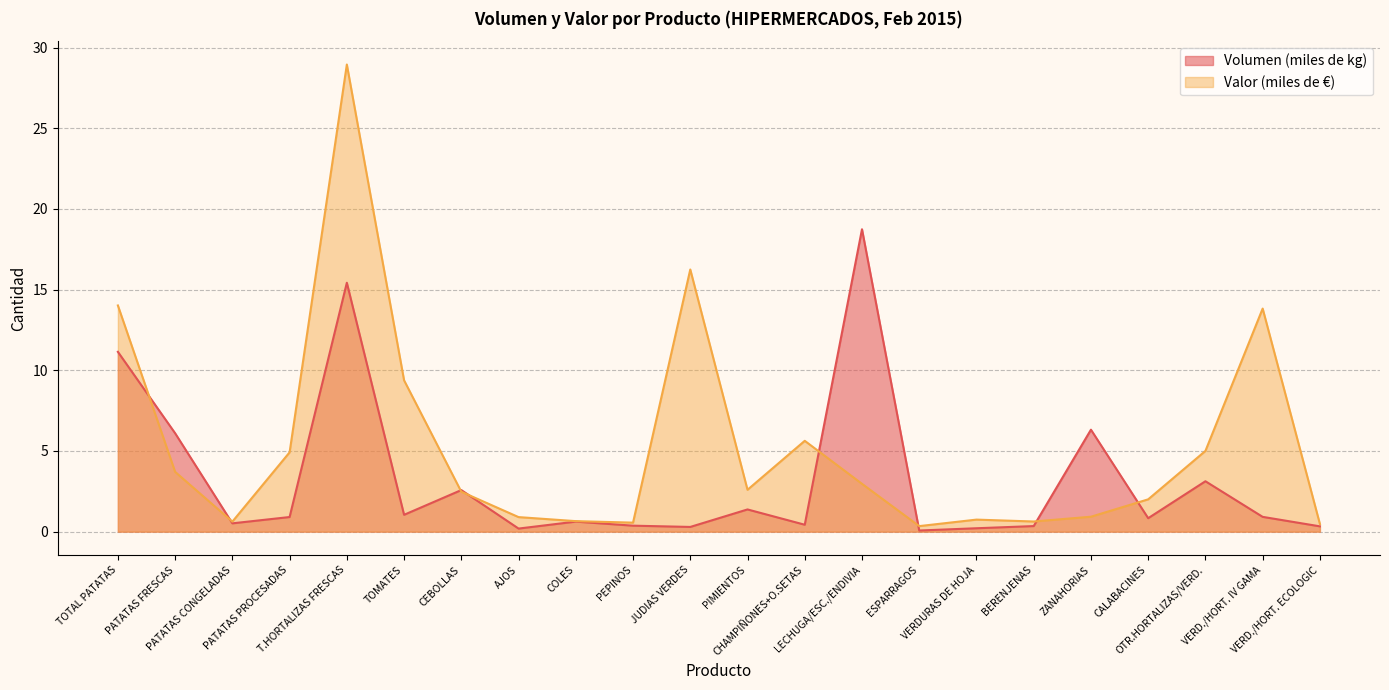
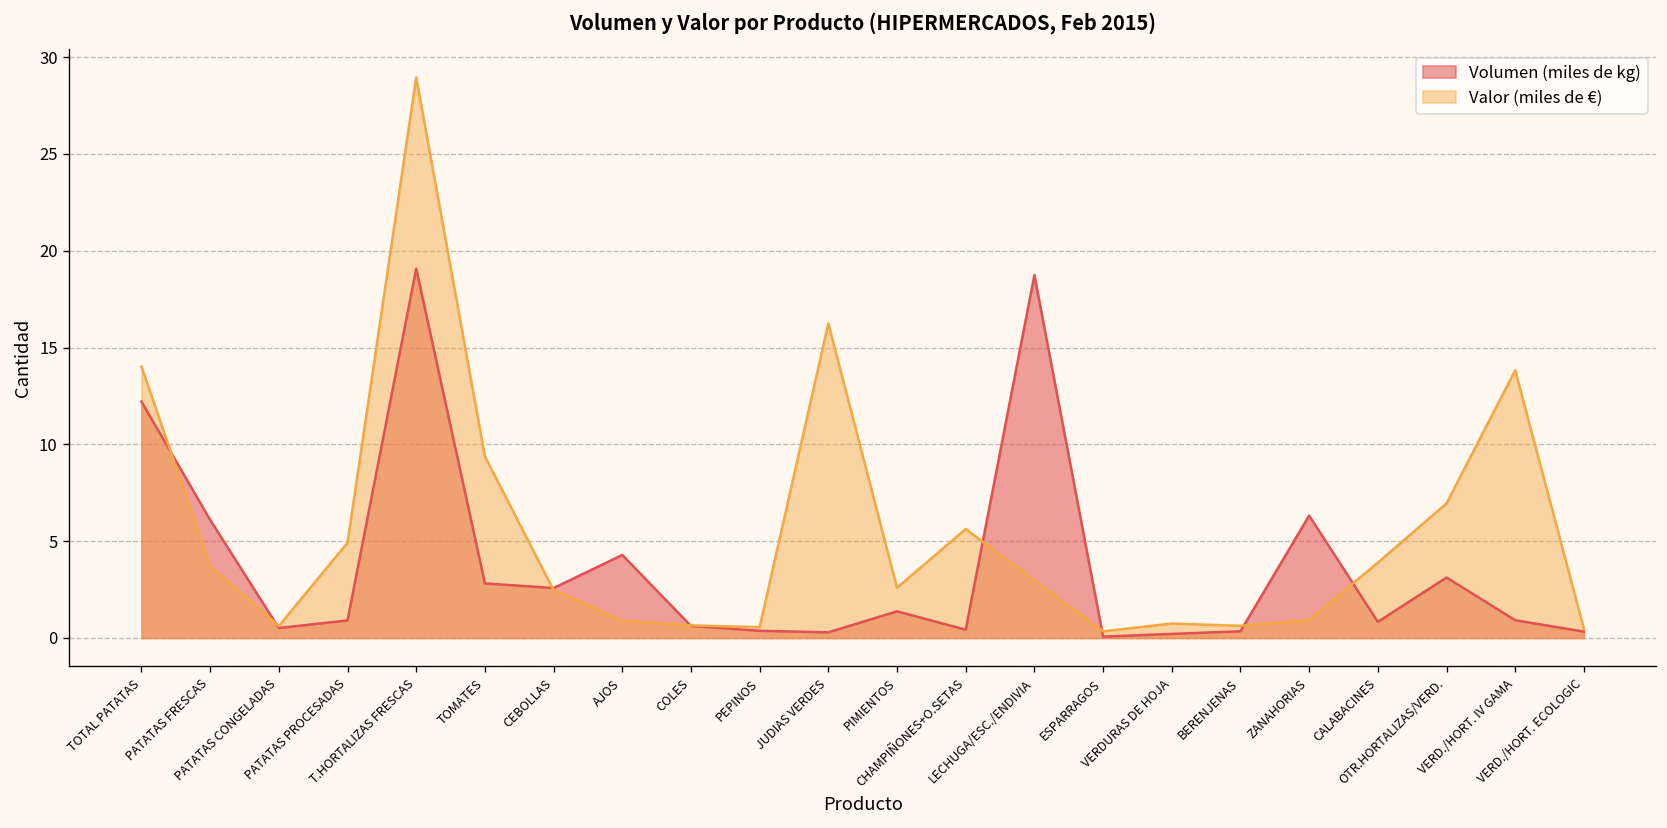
Volumen (miles de kg), TOTAL PATATAS: 11.1 -> 12.2
Volumen (miles de kg), T.HORTALIZAS FRESCAS: 15.4 -> 19.1
Volumen (miles de kg), TOMATES: 1.0 -> 2.8
Volumen (miles de kg), AJOS: 0.2 -> 4.3
Valor (miles de €), CALABACINES: 2.0 -> 3.9
Valor (miles de €), OTR.HORTALIZAS/VERD.: 5.0 -> 7.0
